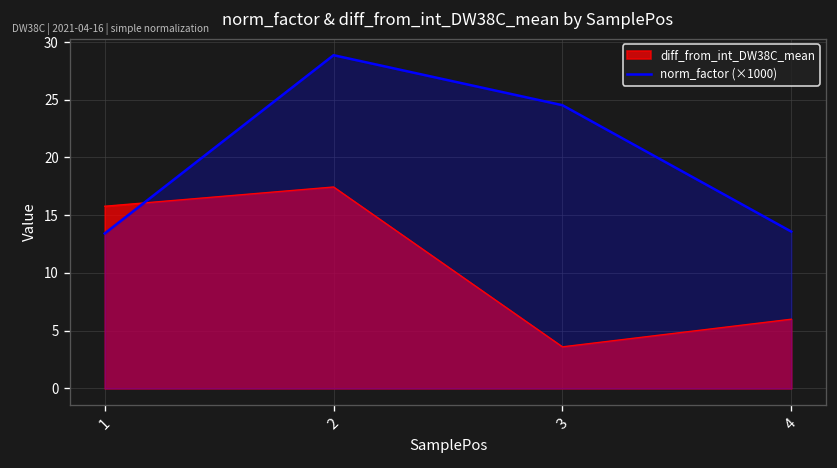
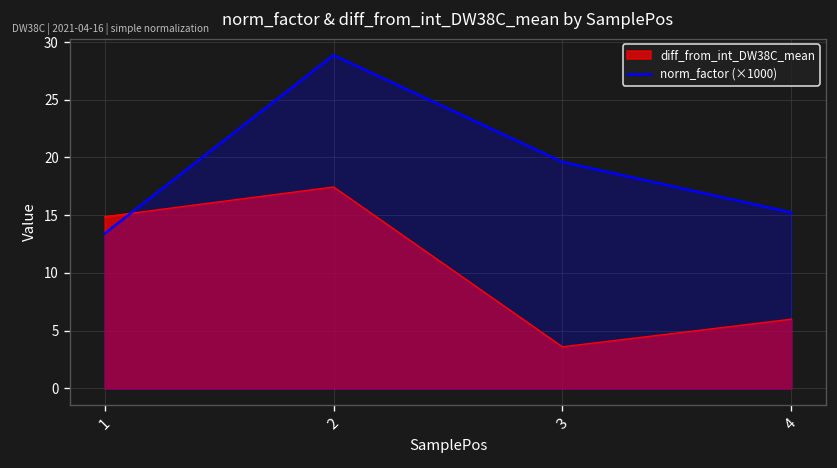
diff_from_int_DW38C_mean, 1: 16 -> 15
norm_factor (×1000), 3: 25 -> 20
norm_factor (×1000), 4: 14 -> 15
